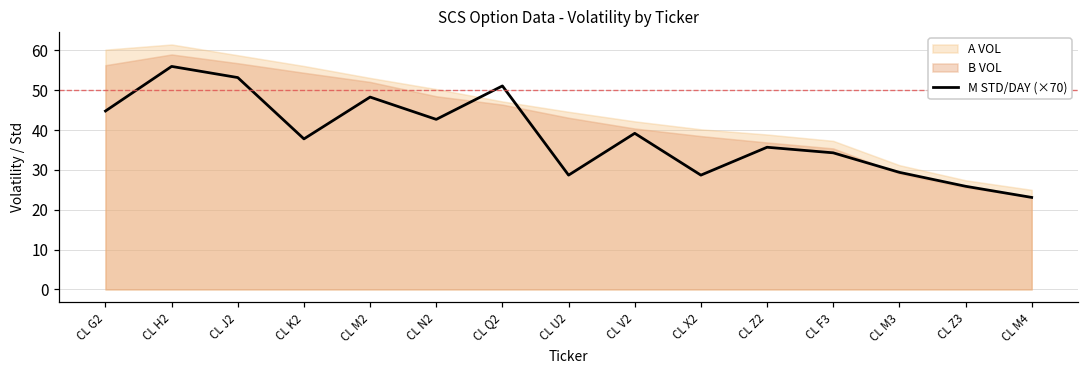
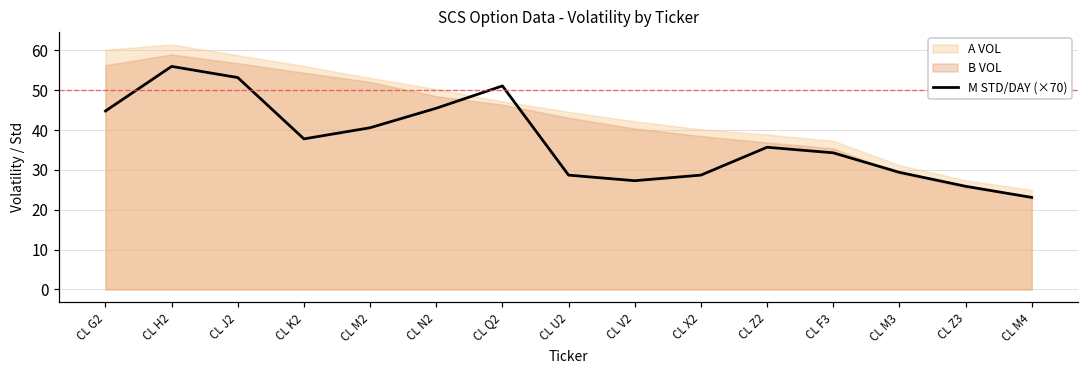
M STD/DAY (×70), CL M2: 48 -> 41
M STD/DAY (×70), CL N2: 43 -> 46
M STD/DAY (×70), CL V2: 39 -> 27
